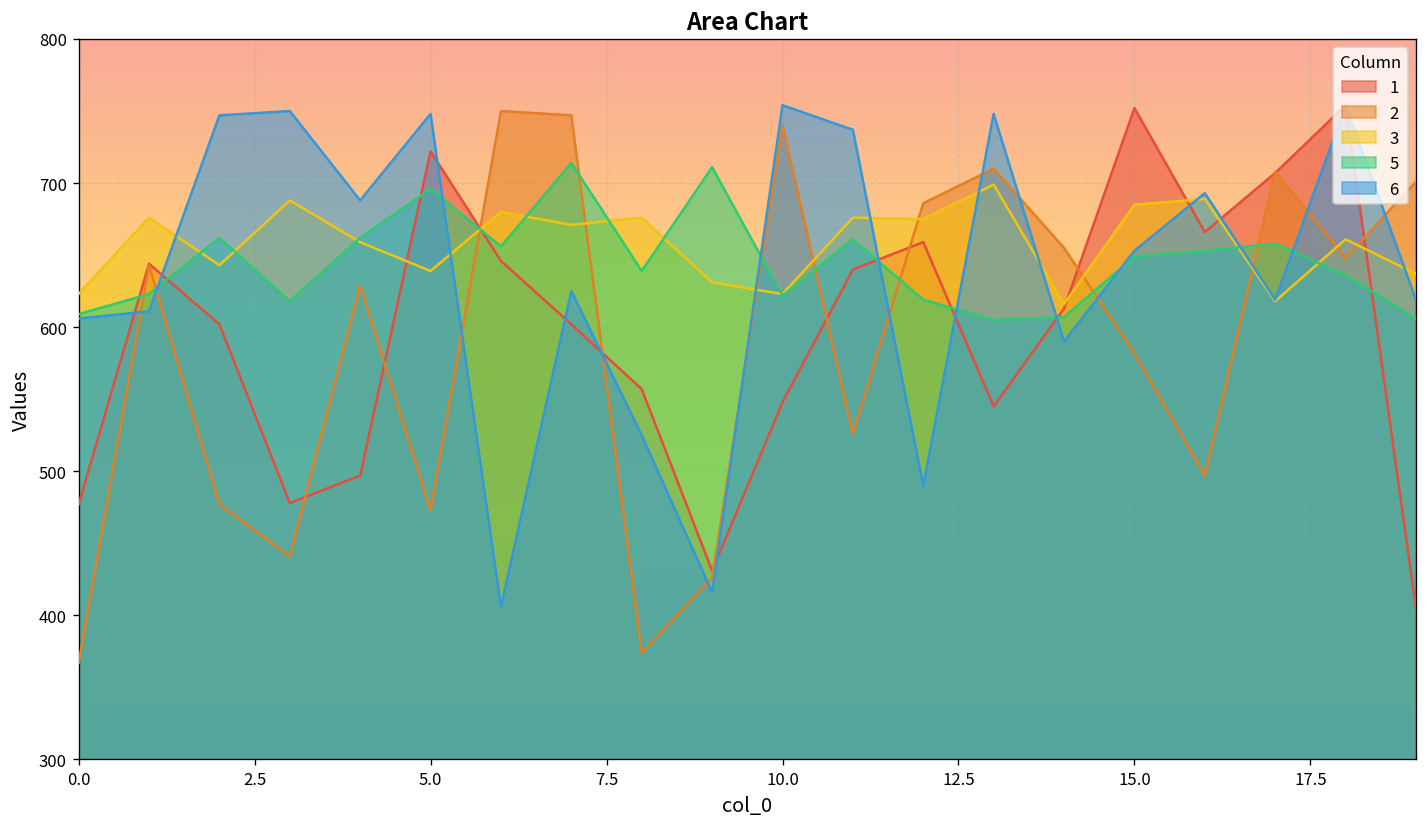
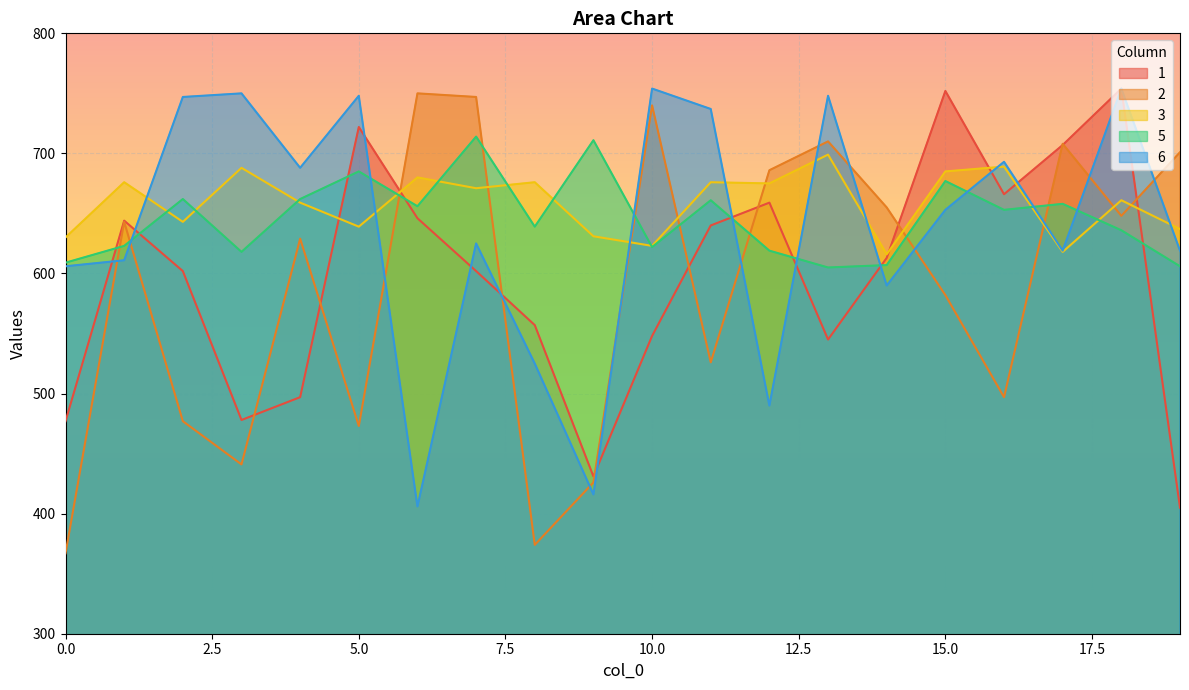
3, 0.0: 623 -> 630
5, 5.0: 696 -> 685
5, 15.0: 649 -> 677
